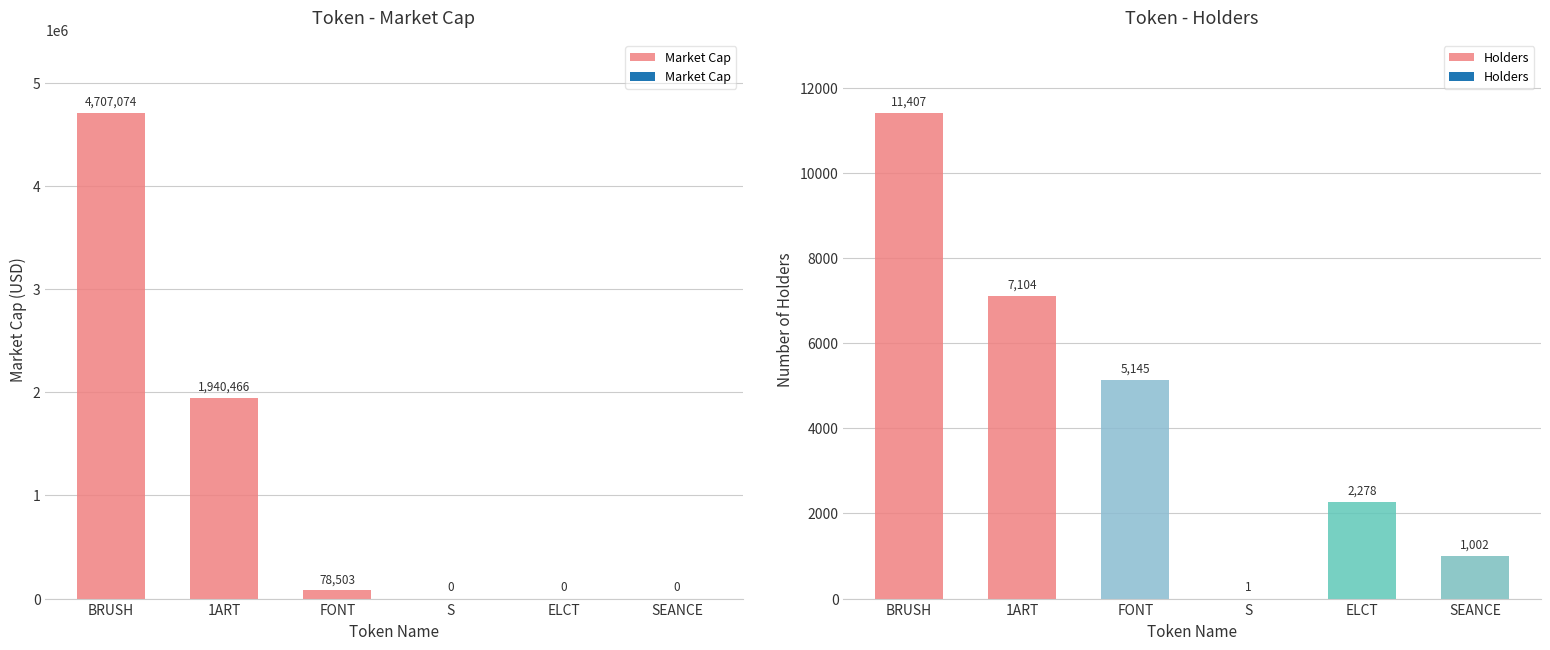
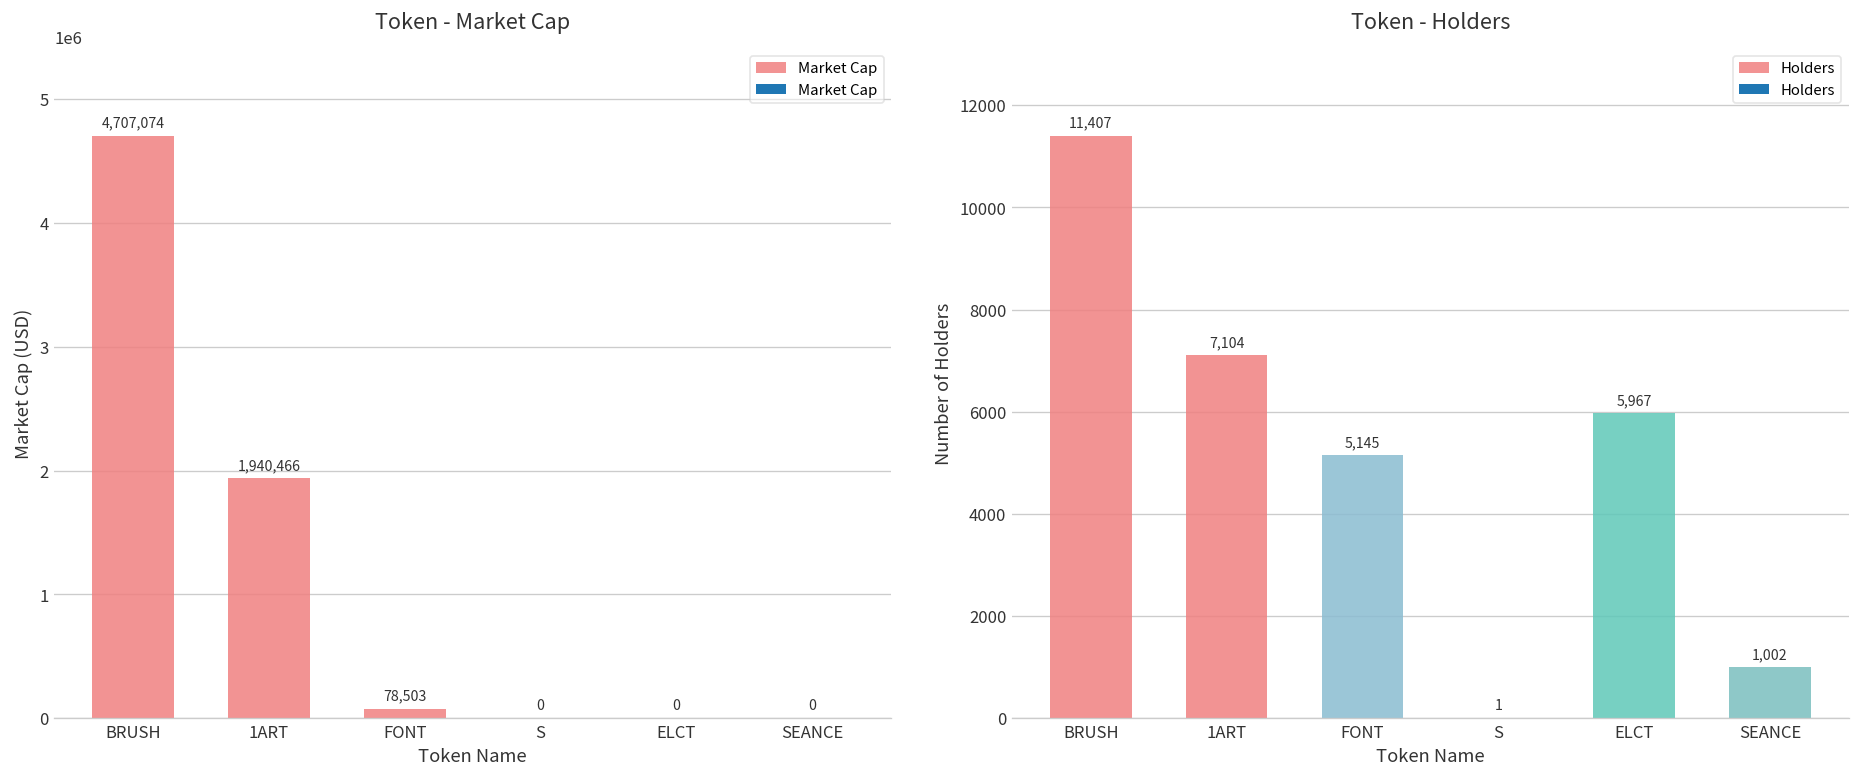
Token - Holders, ELCT: 2,278 -> 5,967
